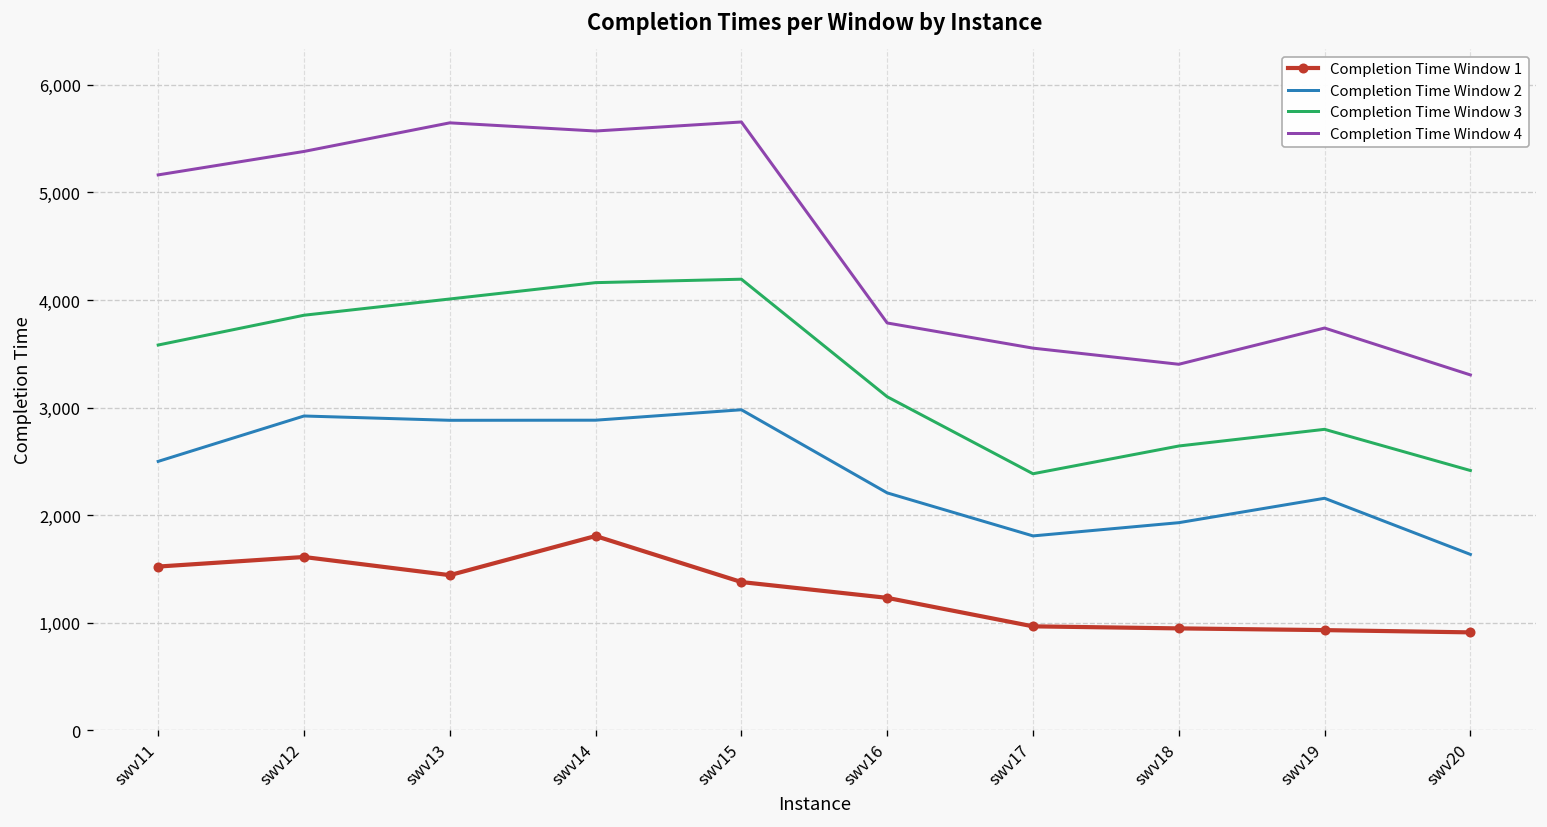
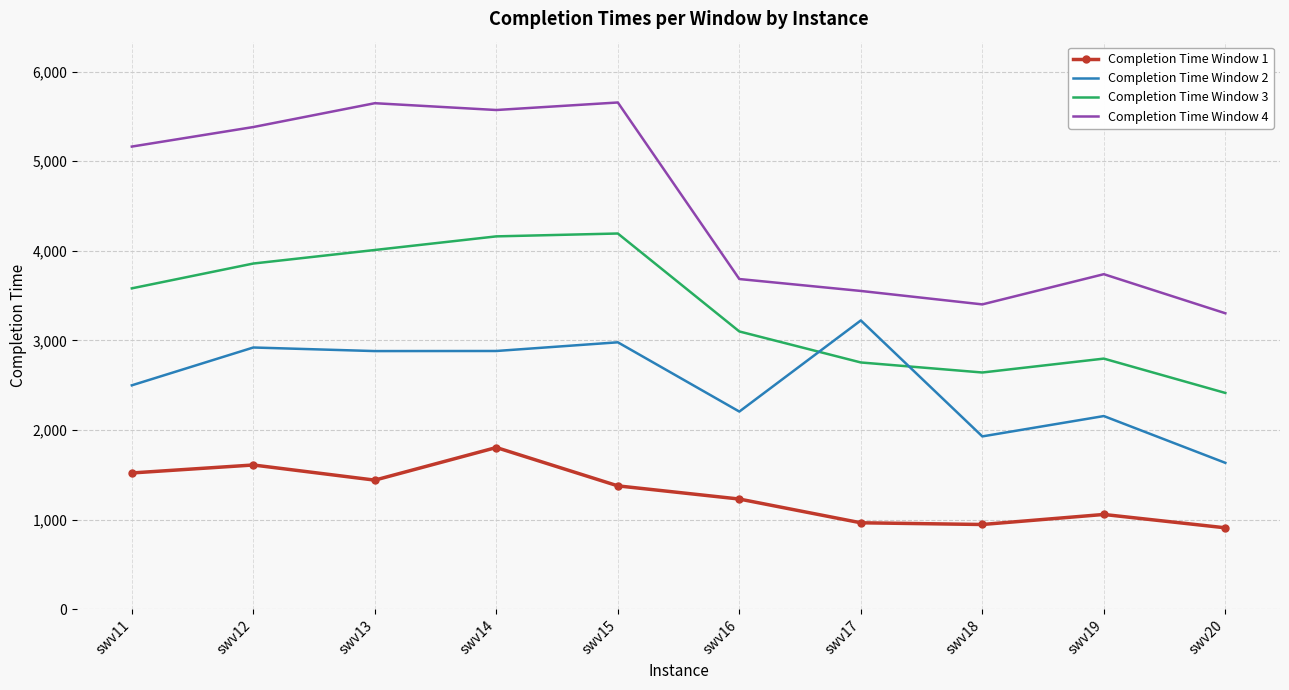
Completion Time Window 4, swv16: 3,800 -> 3,700
Completion Time Window 2, swv17: 1,800 -> 3,200
Completion Time Window 3, swv17: 2,400 -> 2,800
Completion Time Window 1, swv19: 900 -> 1,100
